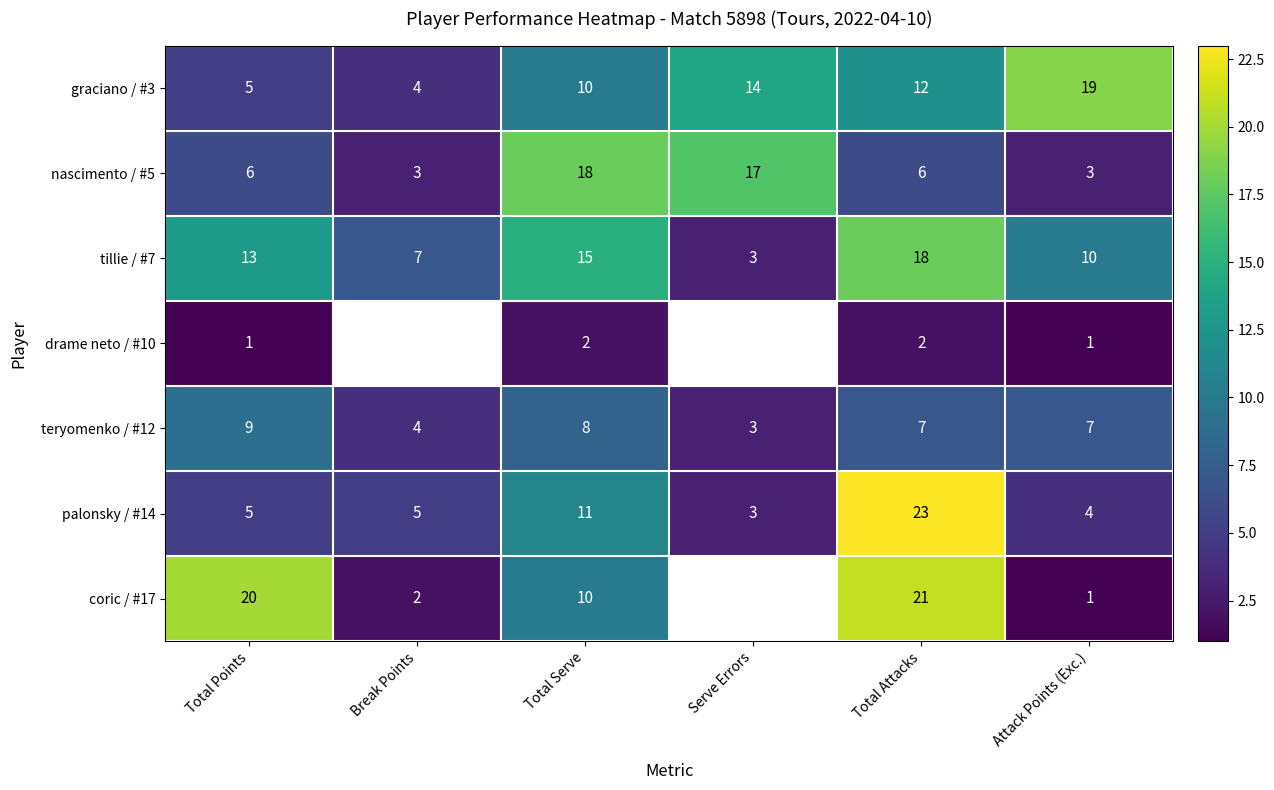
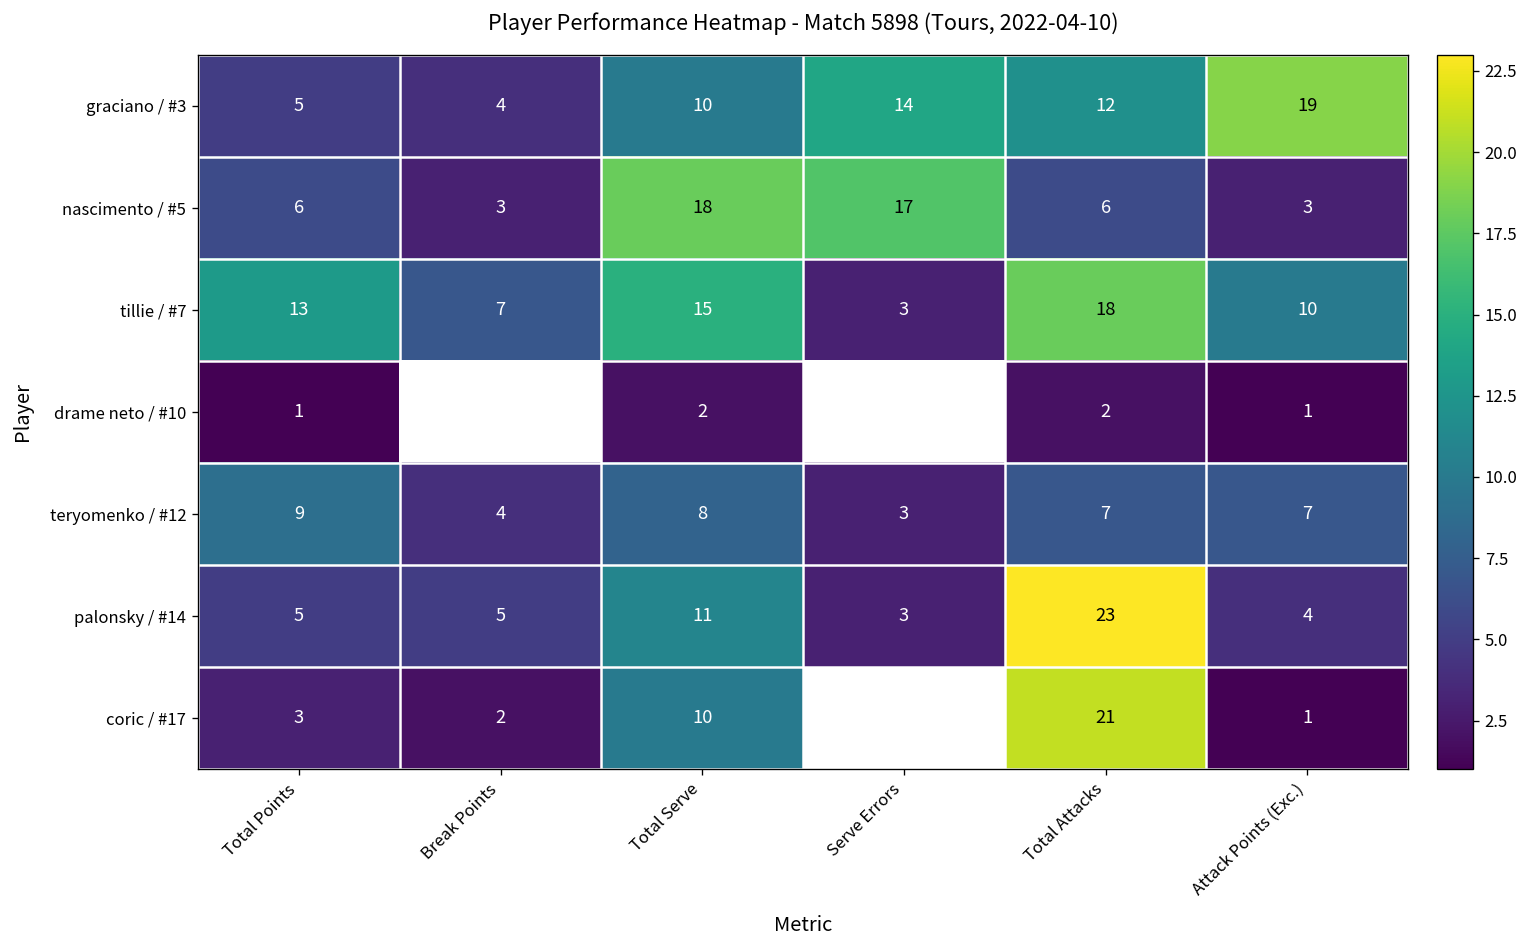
coric / #17, Total Points: 20 -> 3
